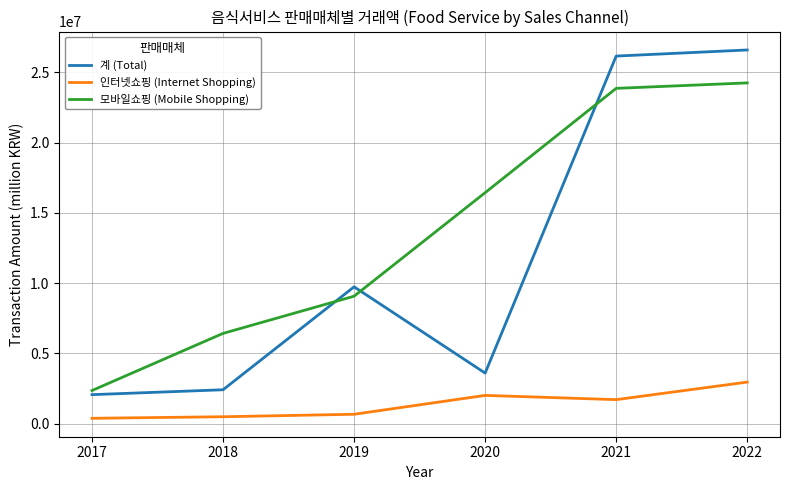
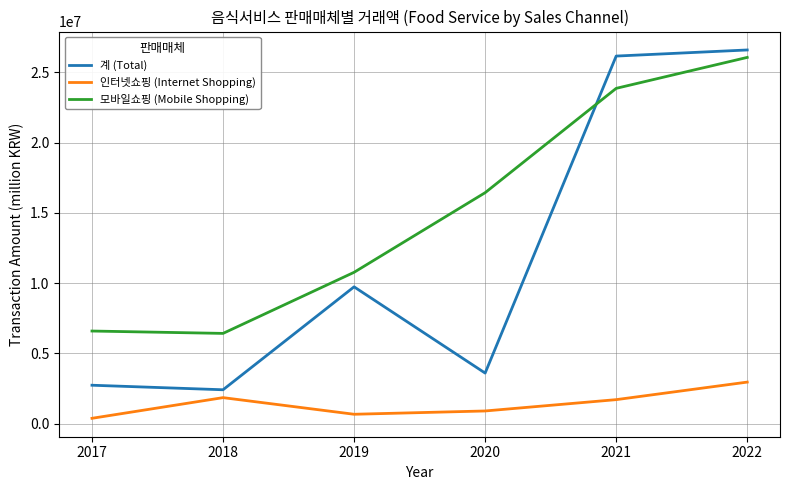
계 (Total), 2017: 2100000 -> 2700000
모바일쇼핑 (Mobile Shopping), 2017: 2400000 -> 6600000
인터넷쇼핑 (Internet Shopping), 2018: 500000 -> 1800000
모바일쇼핑 (Mobile Shopping), 2019: 9100000 -> 10800000
인터넷쇼핑 (Internet Shopping), 2020: 2000000 -> 900000
모바일쇼핑 (Mobile Shopping), 2022: 24200000 -> 26100000
